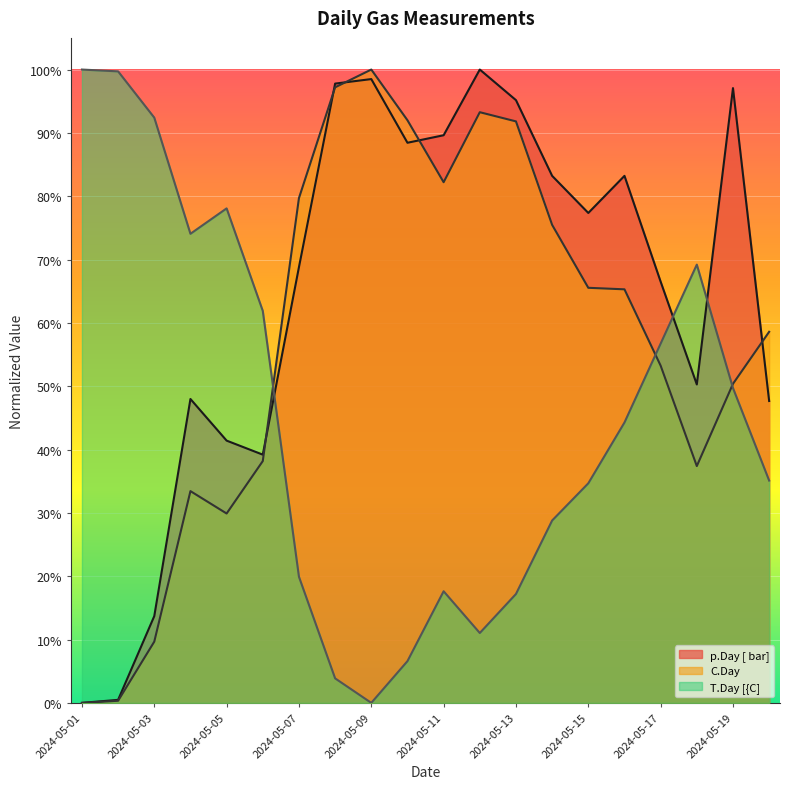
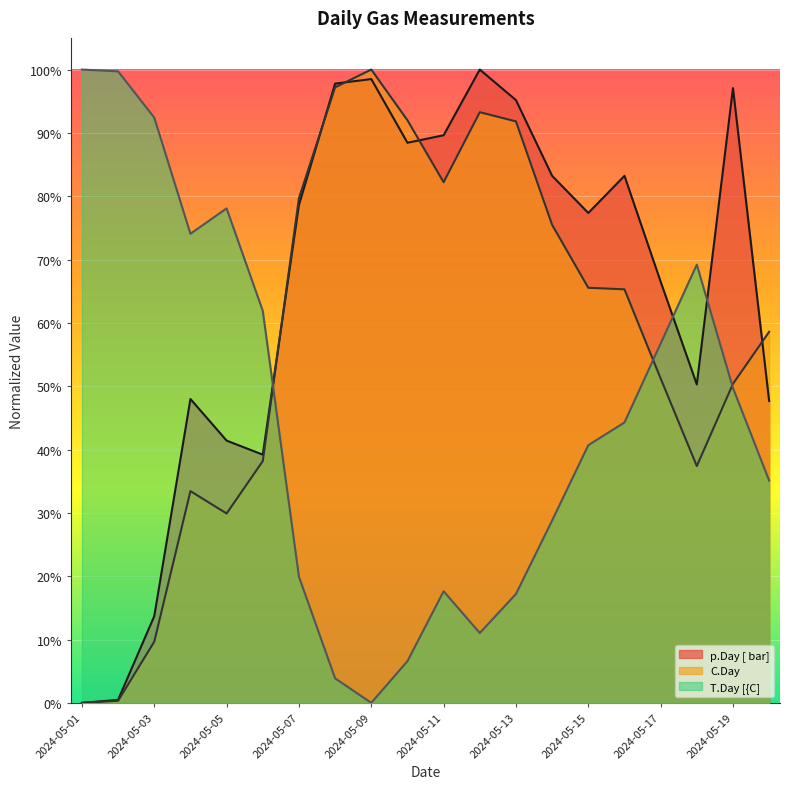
p.Day [ bar], 2024-05-07: 69% -> 79%
T.Day [{C], 2024-05-15: 35% -> 41%
C.Day, 2024-05-17: 53% -> 51%
